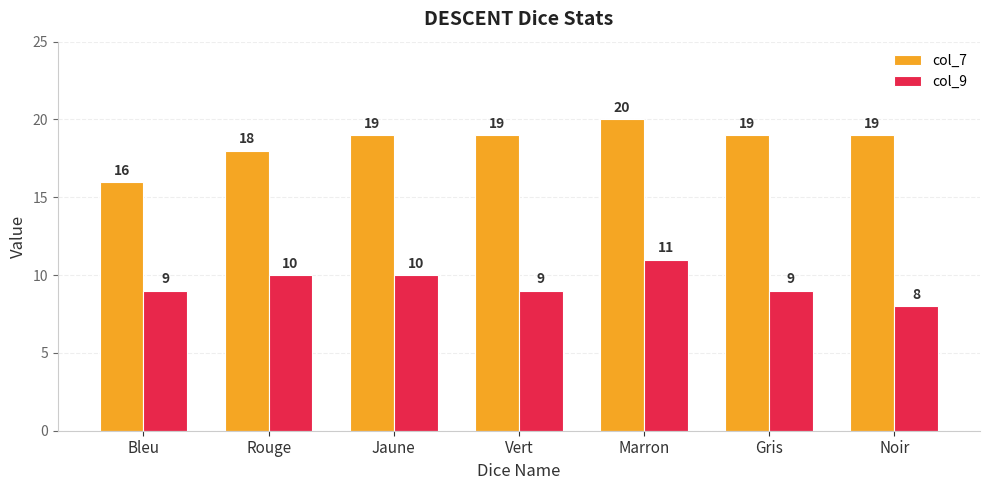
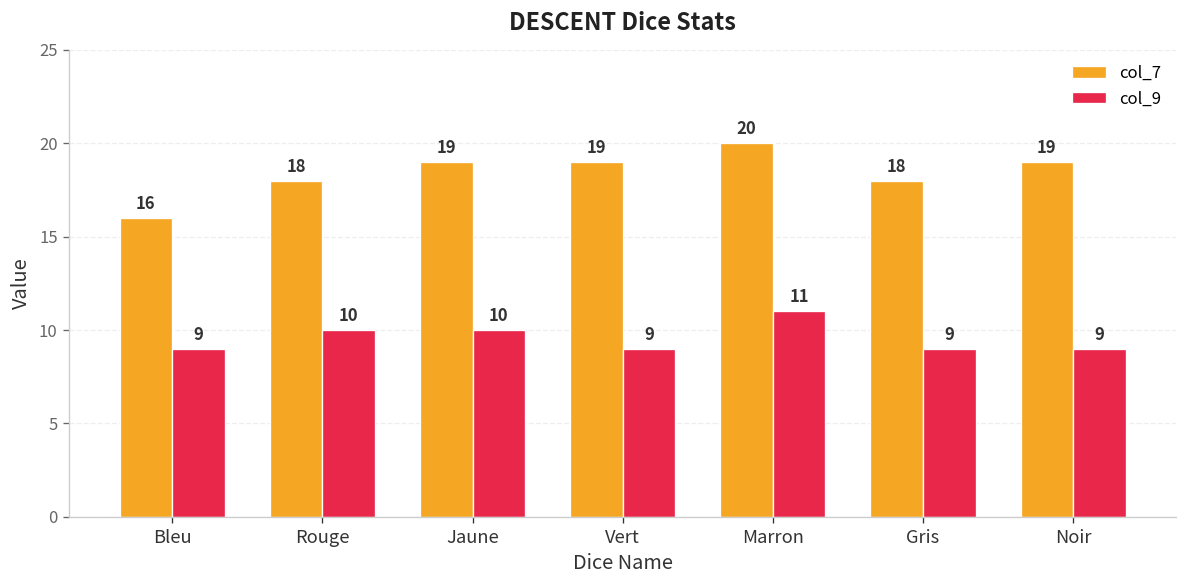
col_7, Gris: 19 -> 18
col_9, Noir: 8 -> 9
